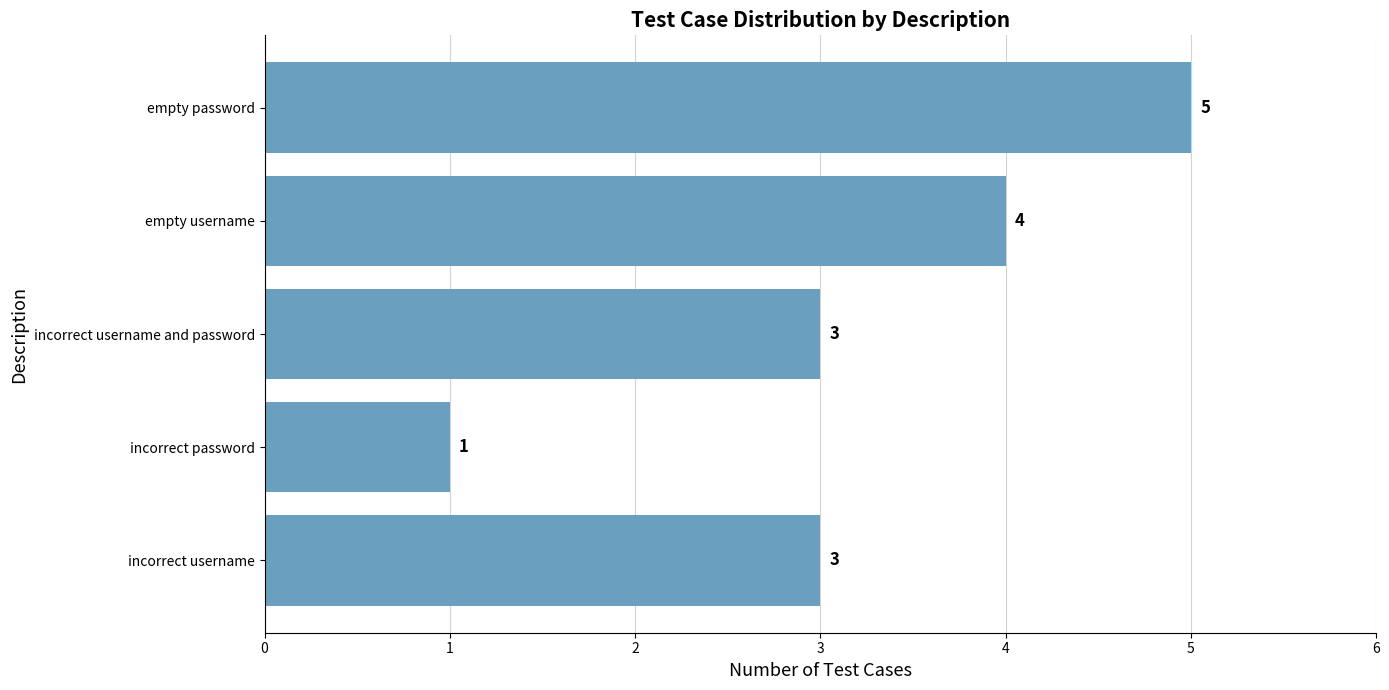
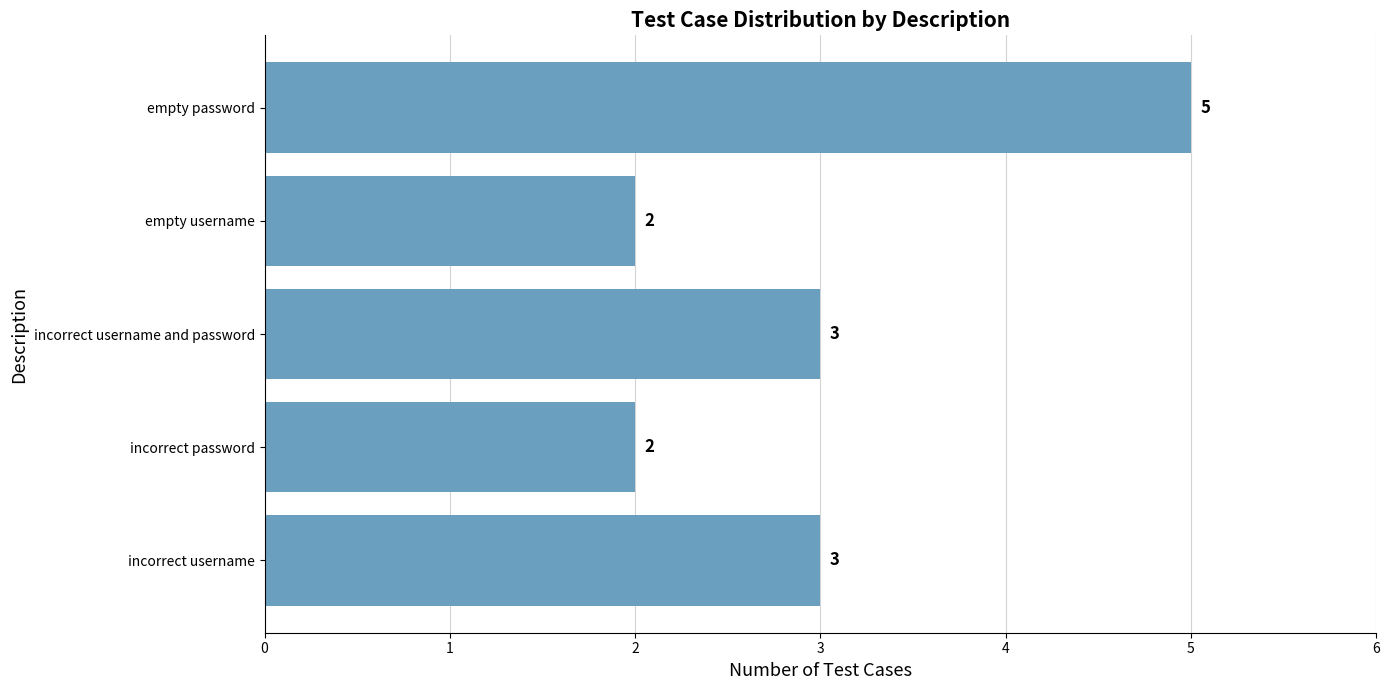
empty username: 4 -> 2
incorrect password: 1 -> 2
